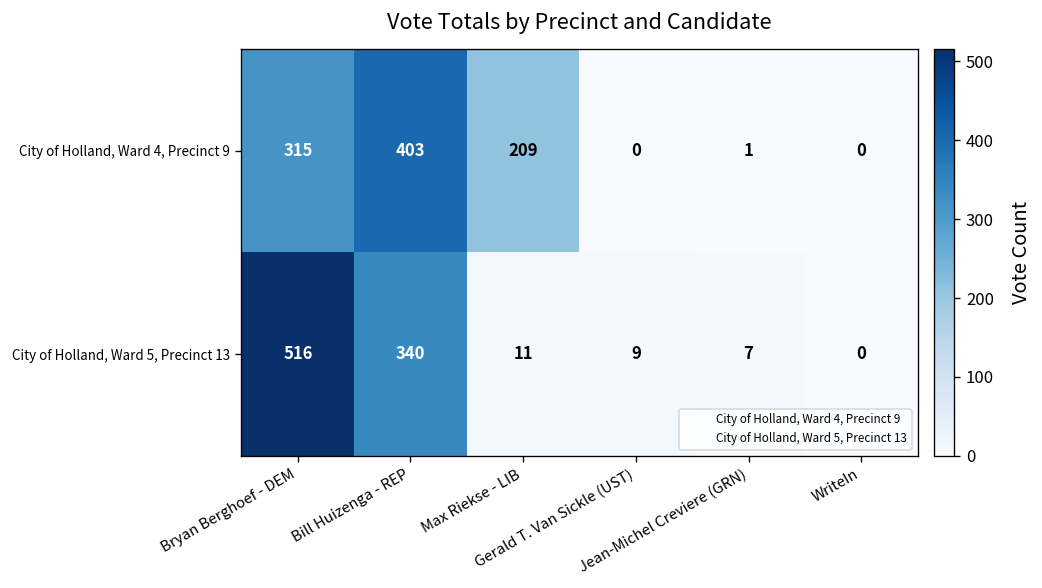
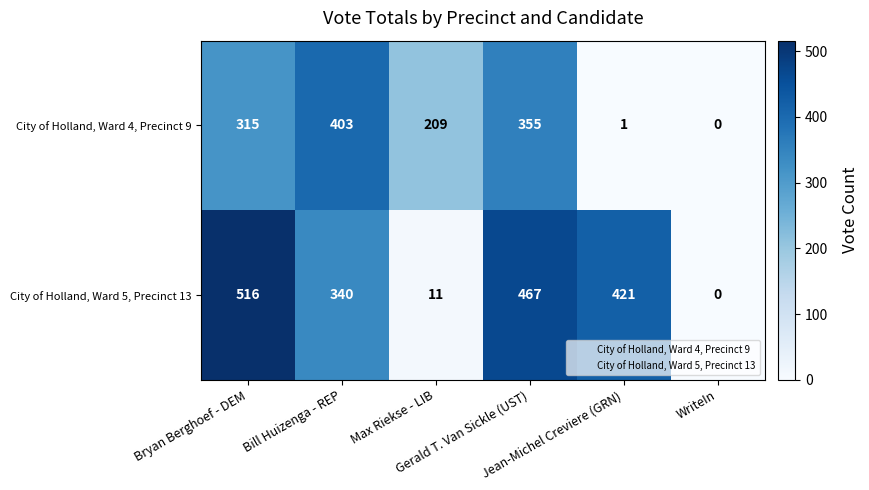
City of Holland, Ward 4, Precinct 9, Gerald T. Van Sickle (UST): 0 -> 355
City of Holland, Ward 5, Precinct 13, Gerald T. Van Sickle (UST): 9 -> 467
City of Holland, Ward 5, Precinct 13, Jean-Michel Creviere (GRN): 7 -> 421
